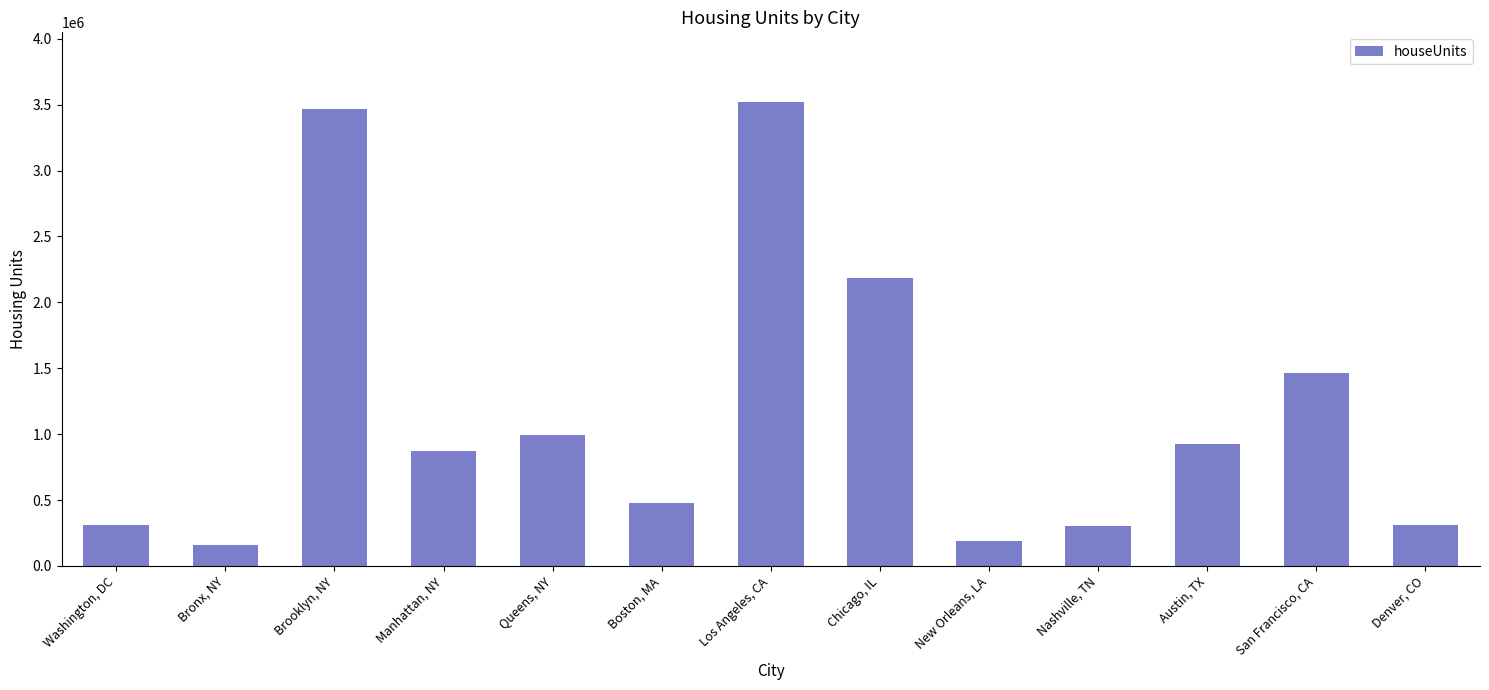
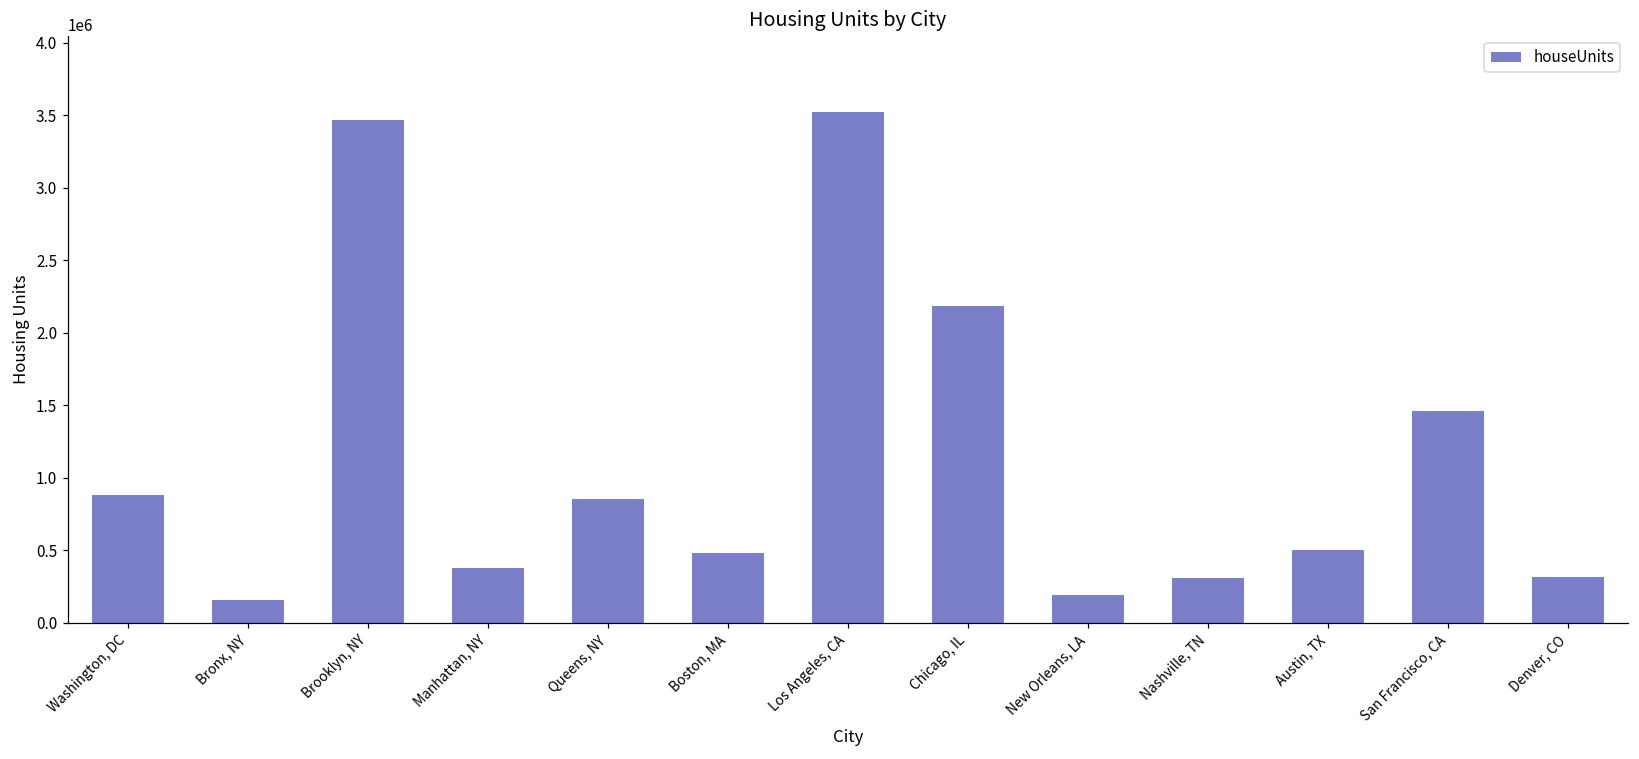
Washington, DC: 310000 -> 880000
Manhattan, NY: 880000 -> 370000
Queens, NY: 1000000 -> 850000
Austin, TX: 920000 -> 500000
